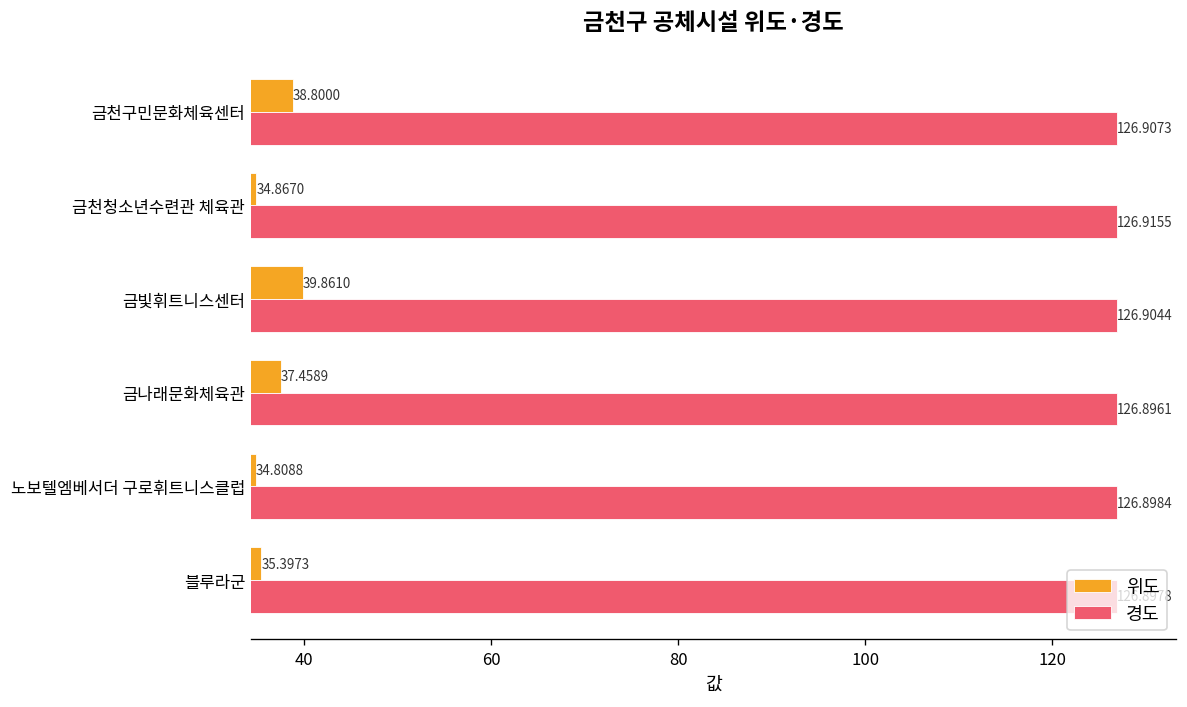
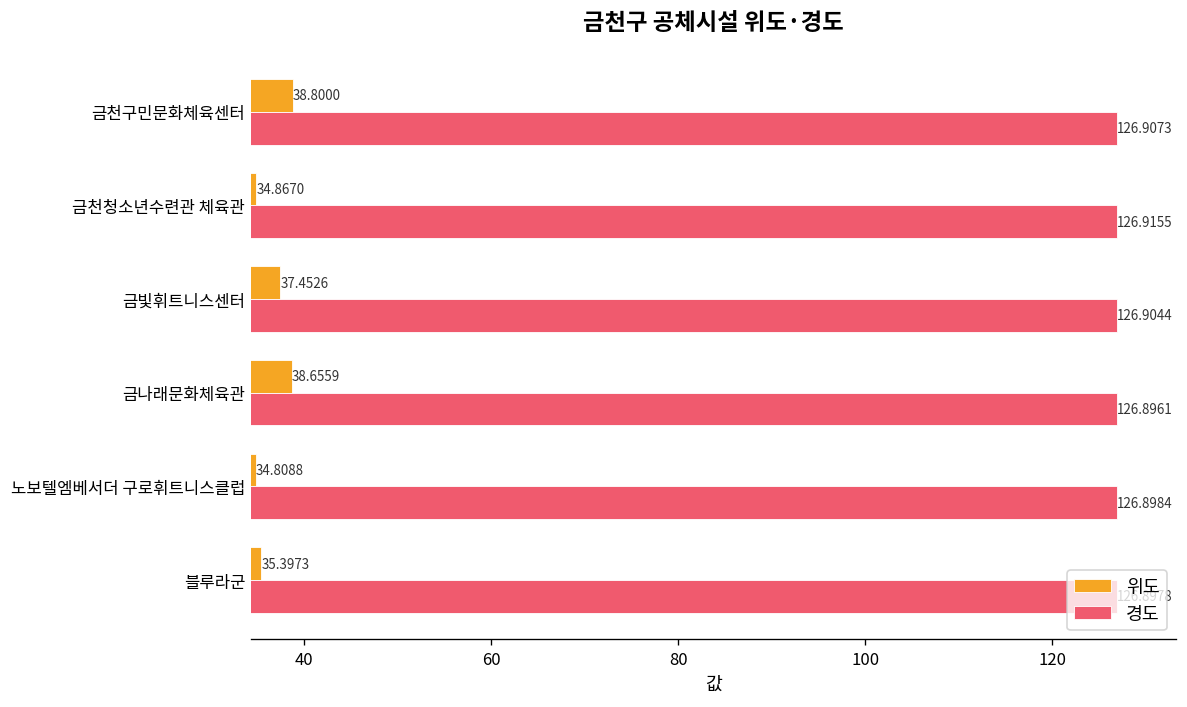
위도, 금빛휘트니스센터: 39.8610 -> 37.4526
위도, 금나래문화체육관: 37.4589 -> 38.6559
